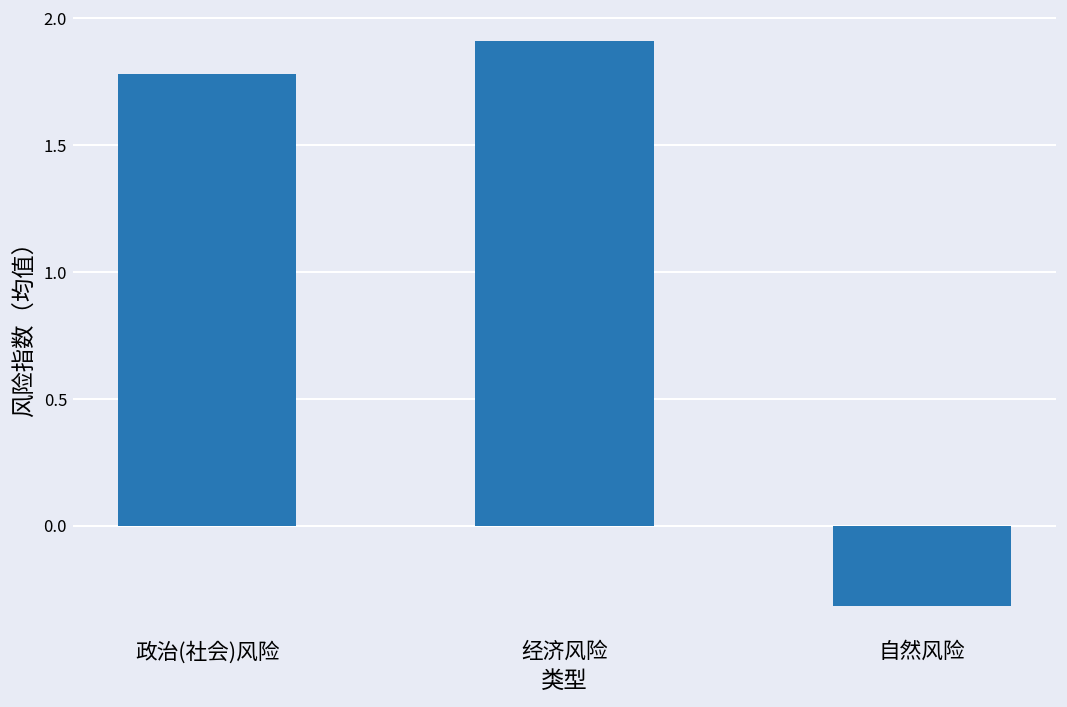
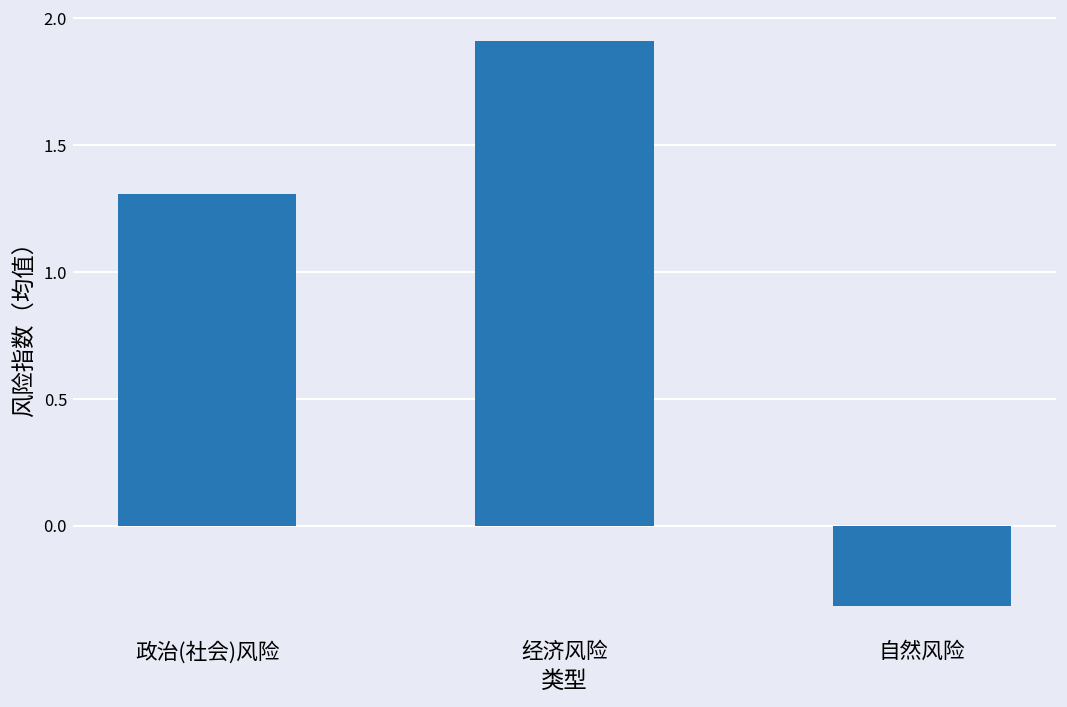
政治(社会)风险: 1.78 -> 1.31
